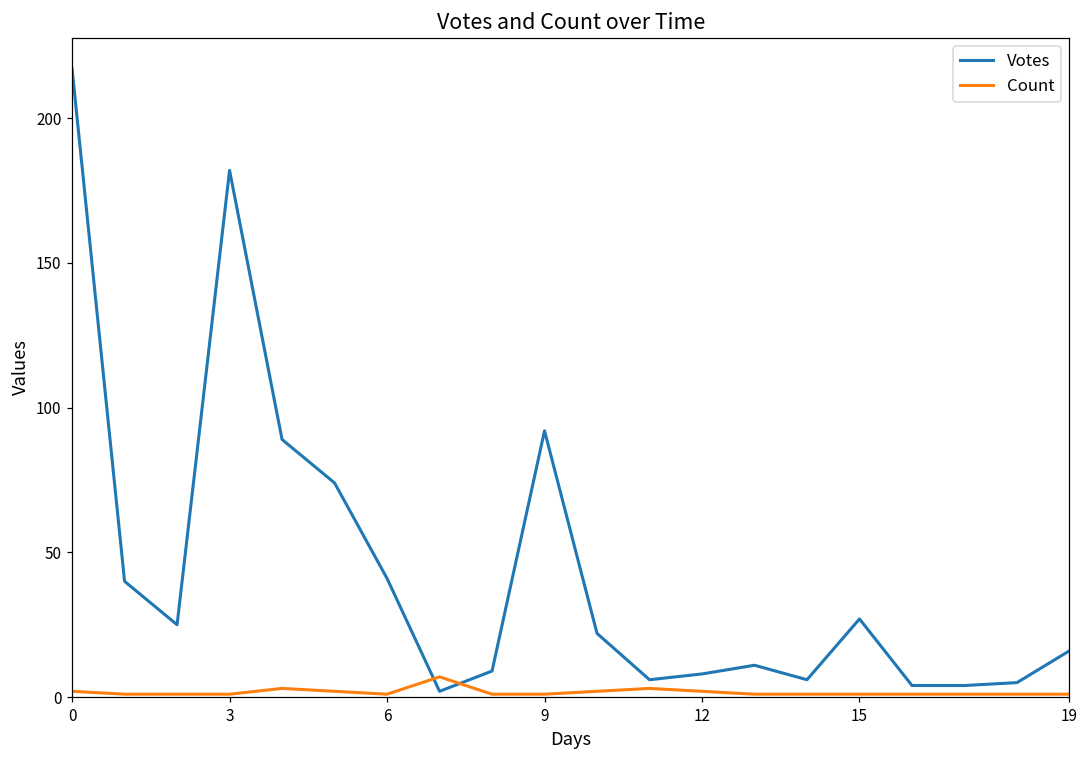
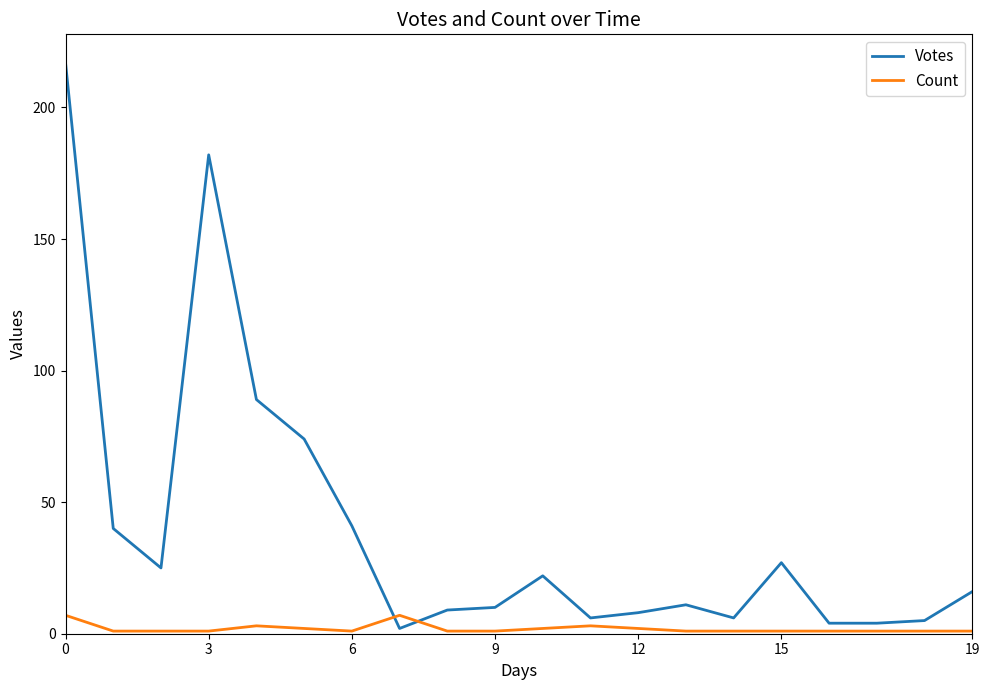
Count, 0: 2 -> 7
Votes, 9: 92 -> 10
